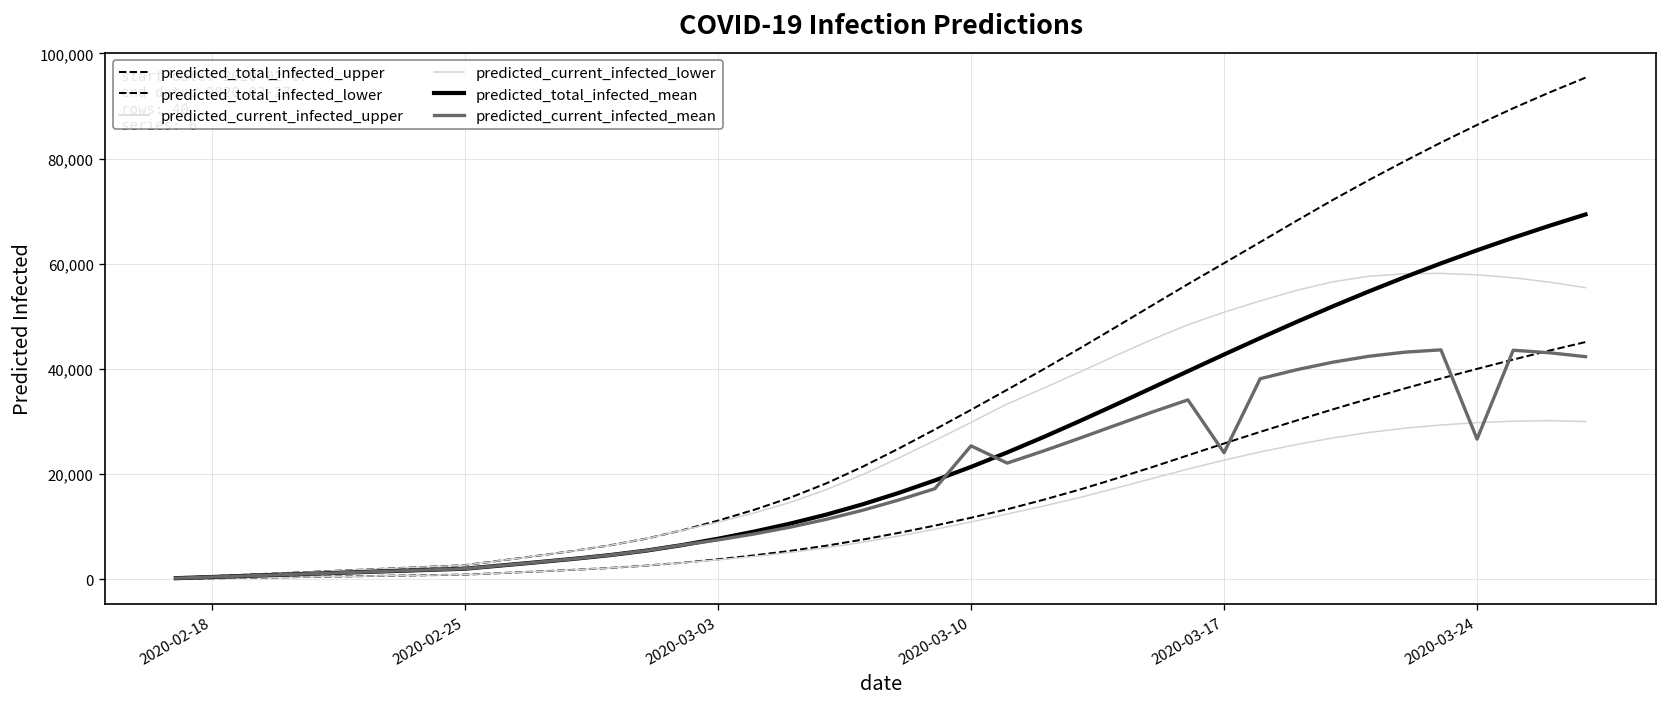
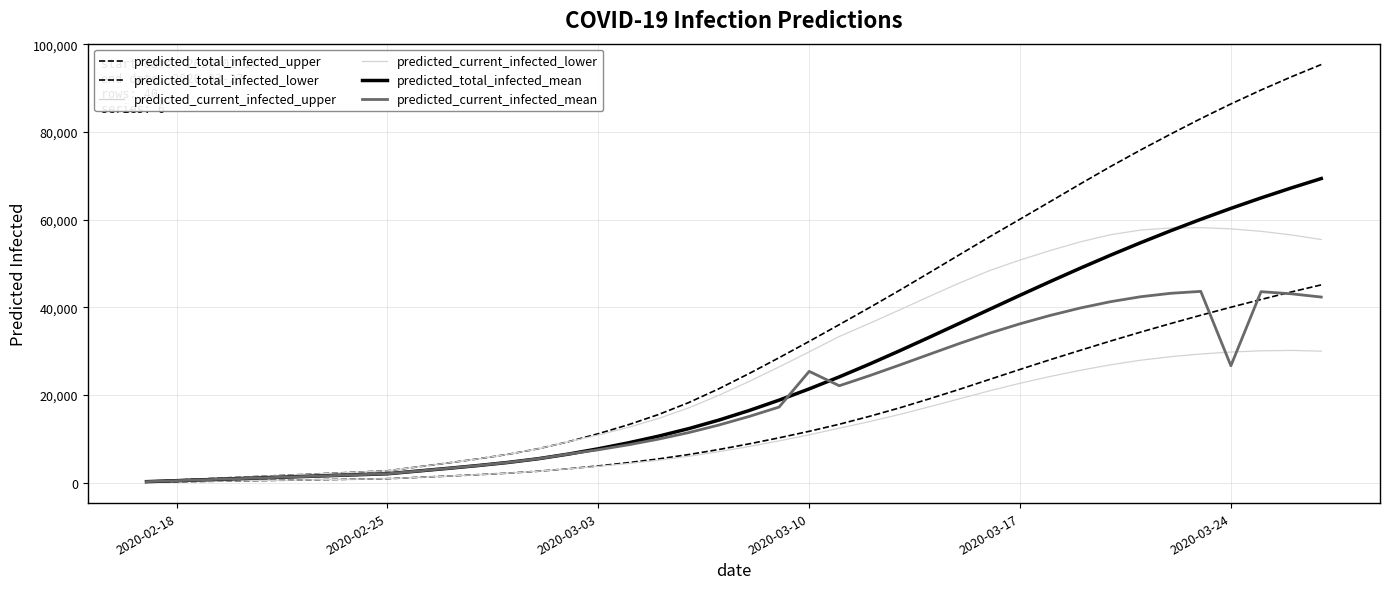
predicted_current_infected_mean, 2020-03-17: 24,000 -> 36,000
